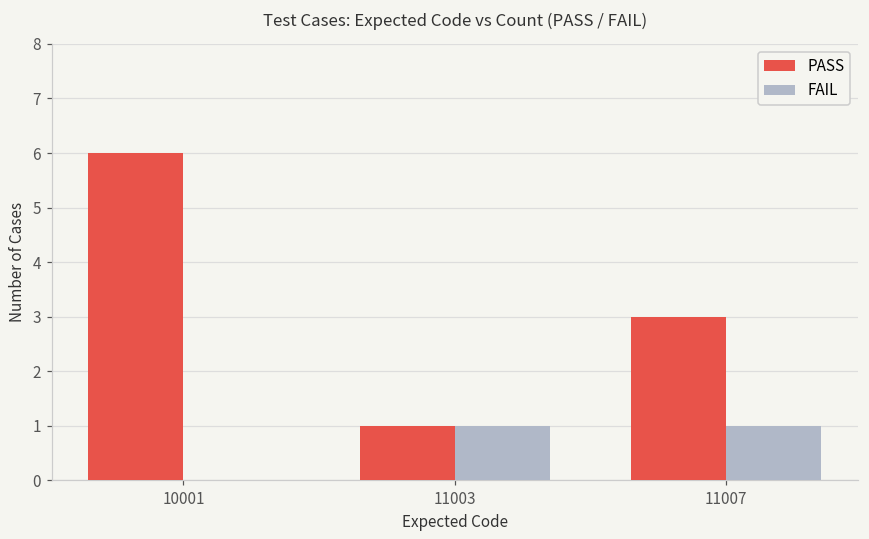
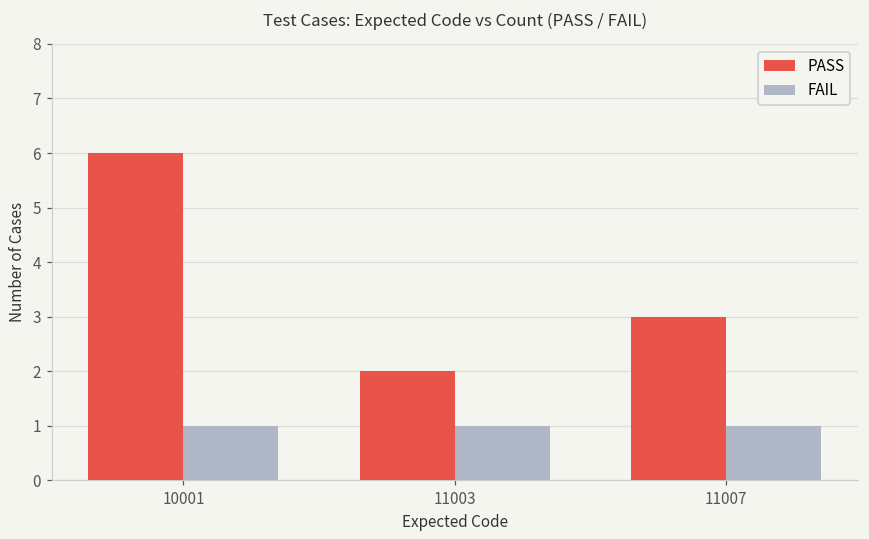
FAIL, 10001: 0 -> 1
PASS, 11003: 1 -> 2
